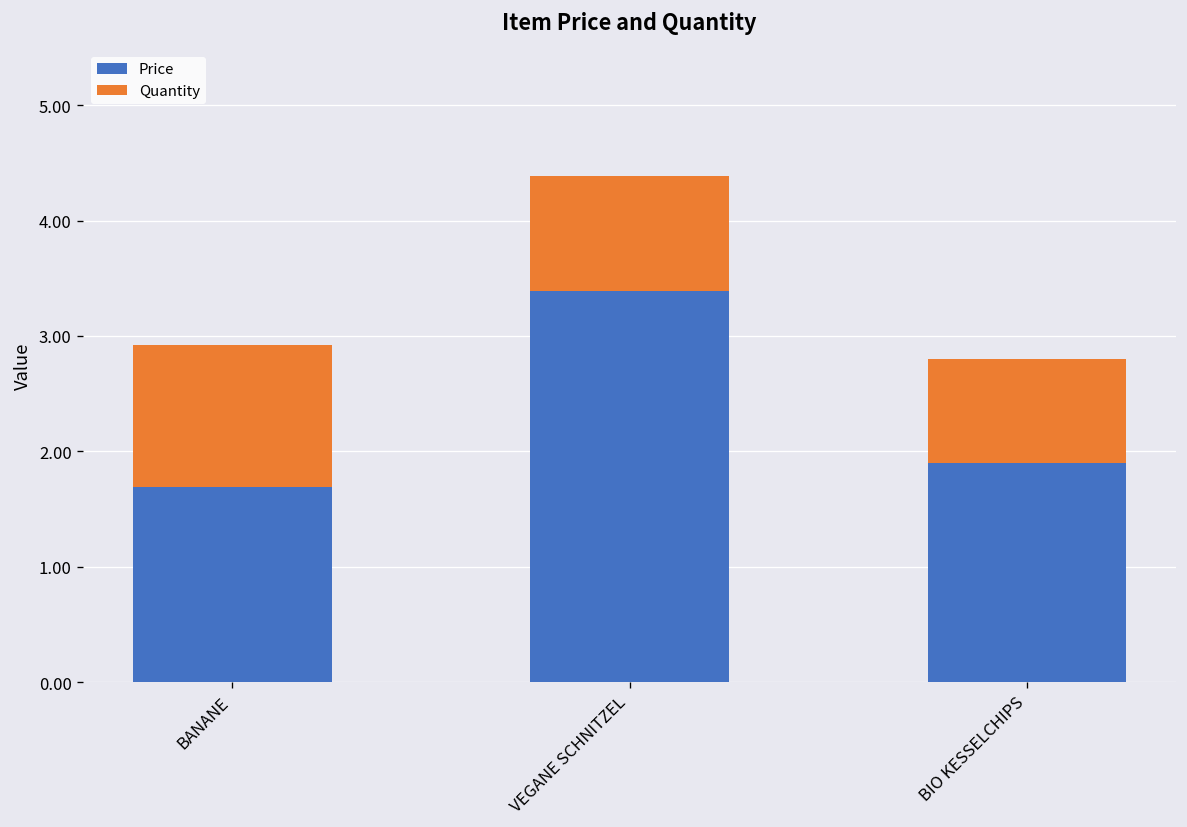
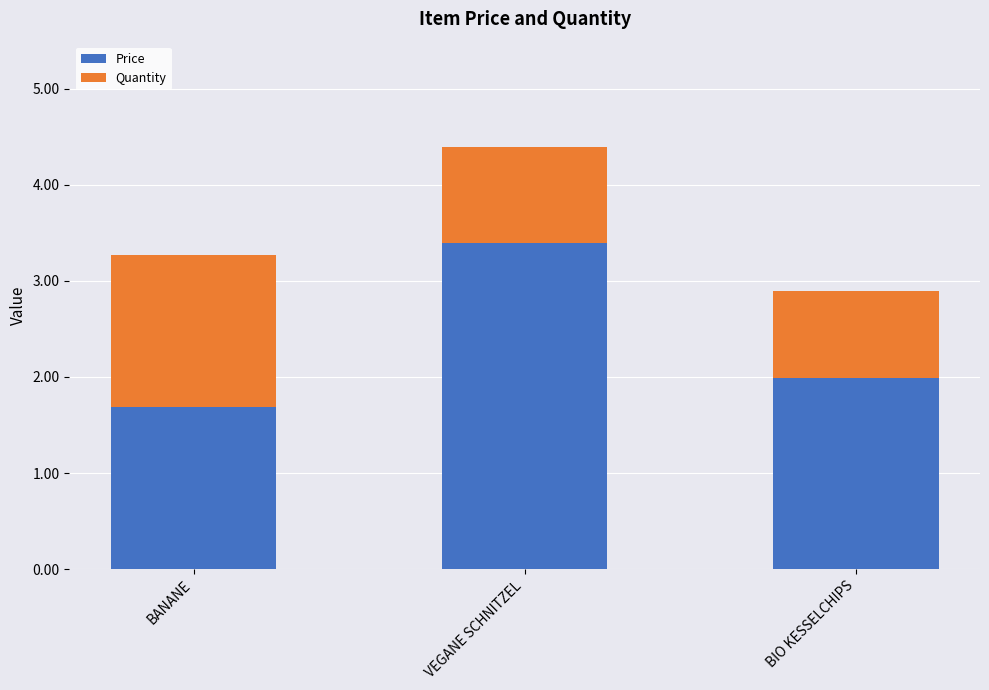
Quantity, BANANE: 1.2 -> 1.6
Price, BIO KESSELCHIPS: 1.9 -> 2.0
